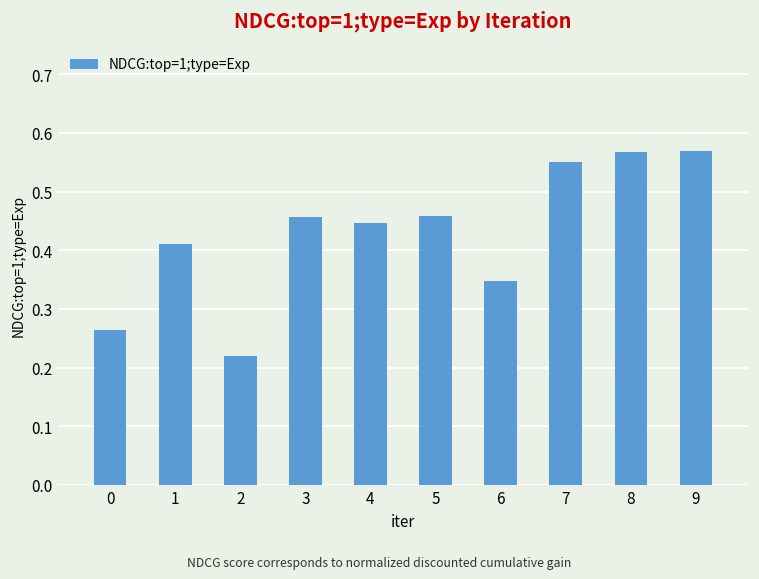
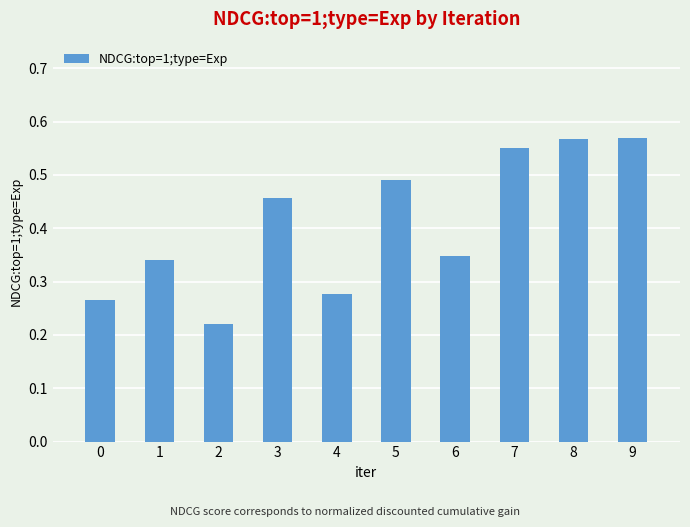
1: 0.41 -> 0.34
4: 0.45 -> 0.28
5: 0.46 -> 0.49
